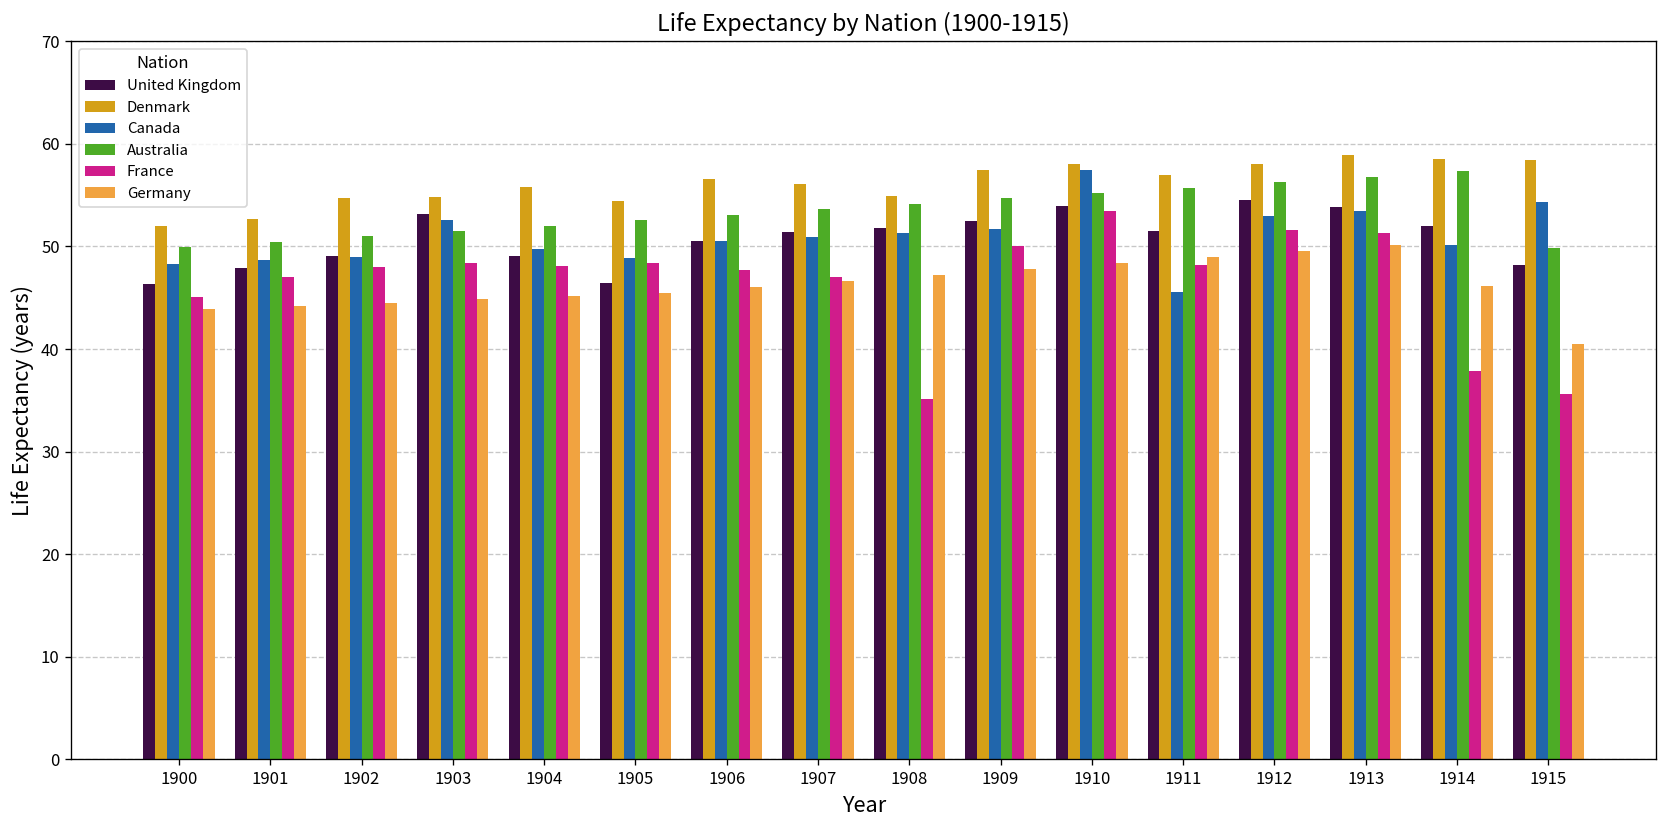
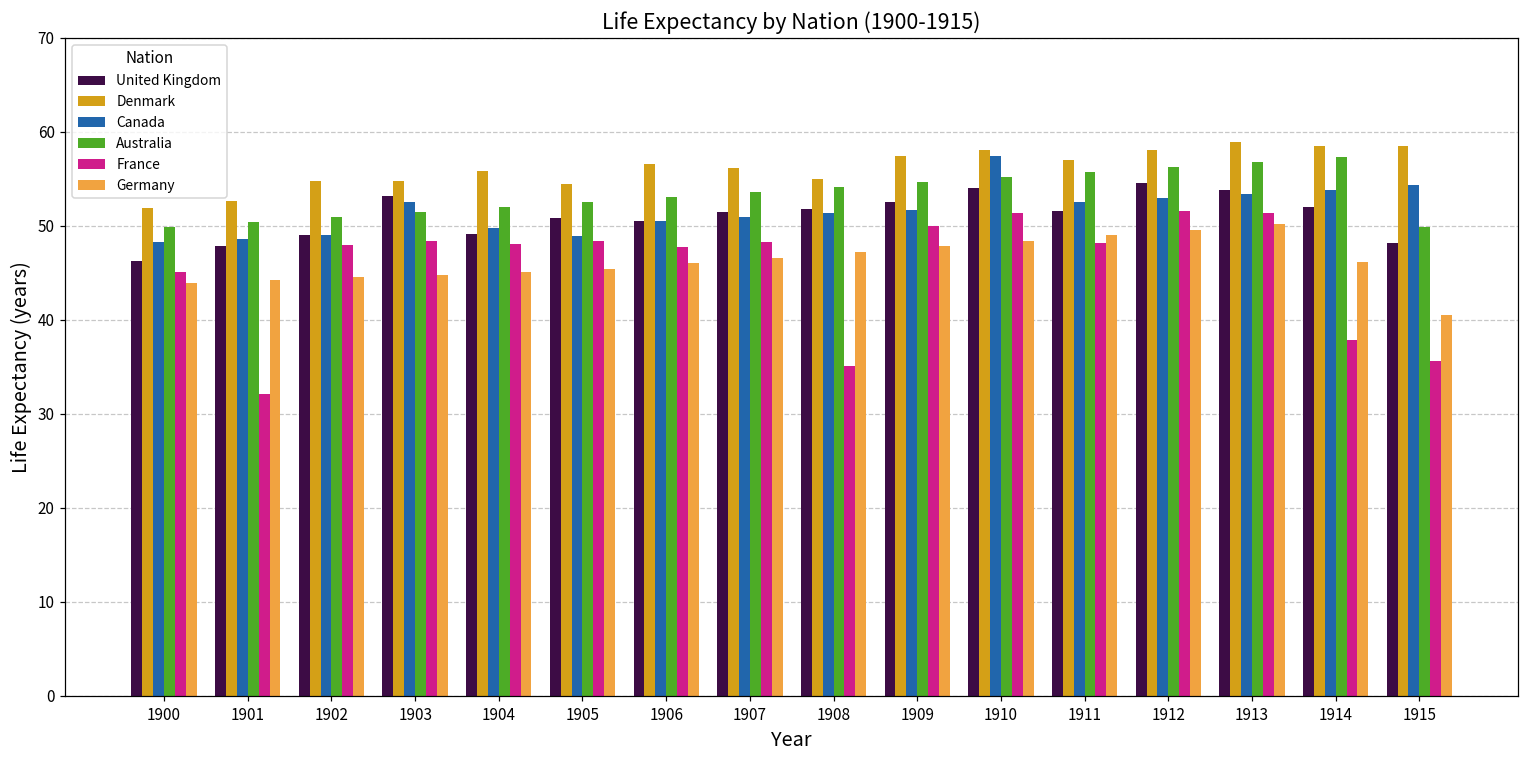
France, 1901: 47 -> 32
United Kingdom, 1905: 46 -> 51
France, 1907: 47 -> 48
France, 1910: 53 -> 51
Canada, 1911: 46 -> 53
Canada, 1914: 50 -> 54
